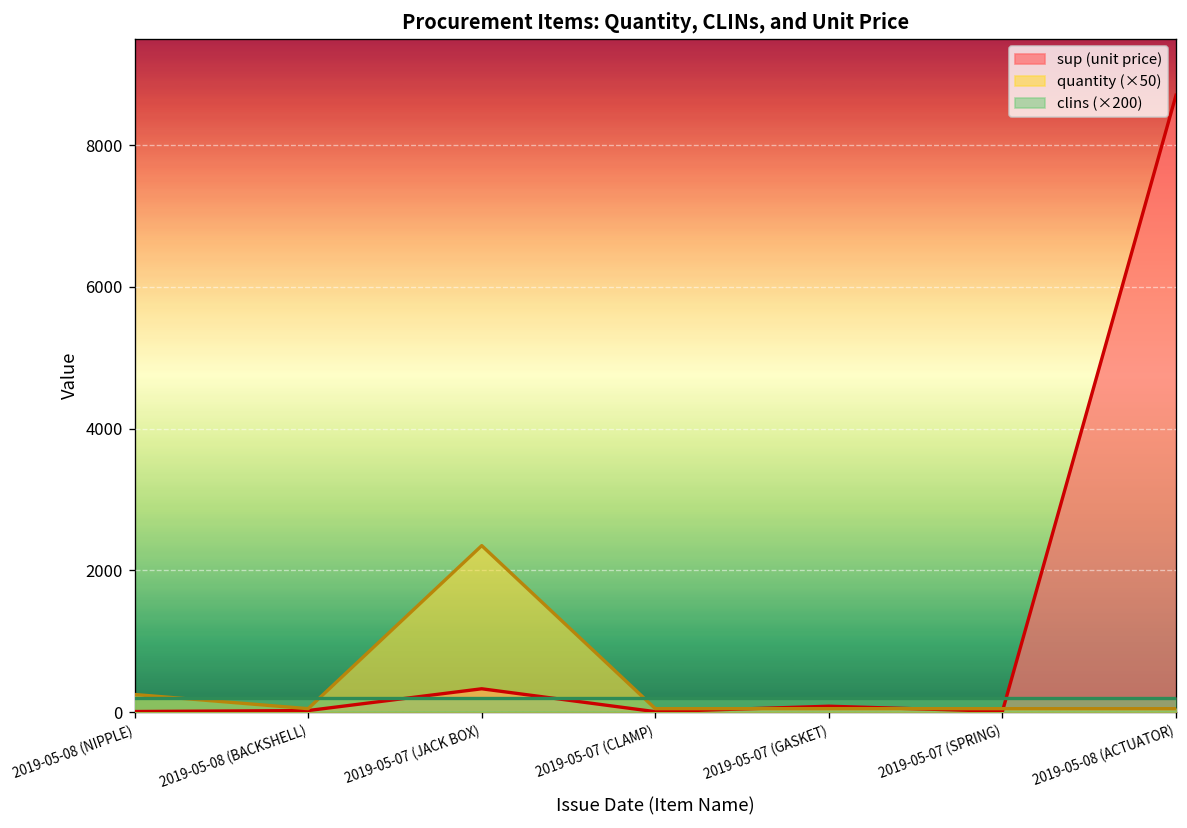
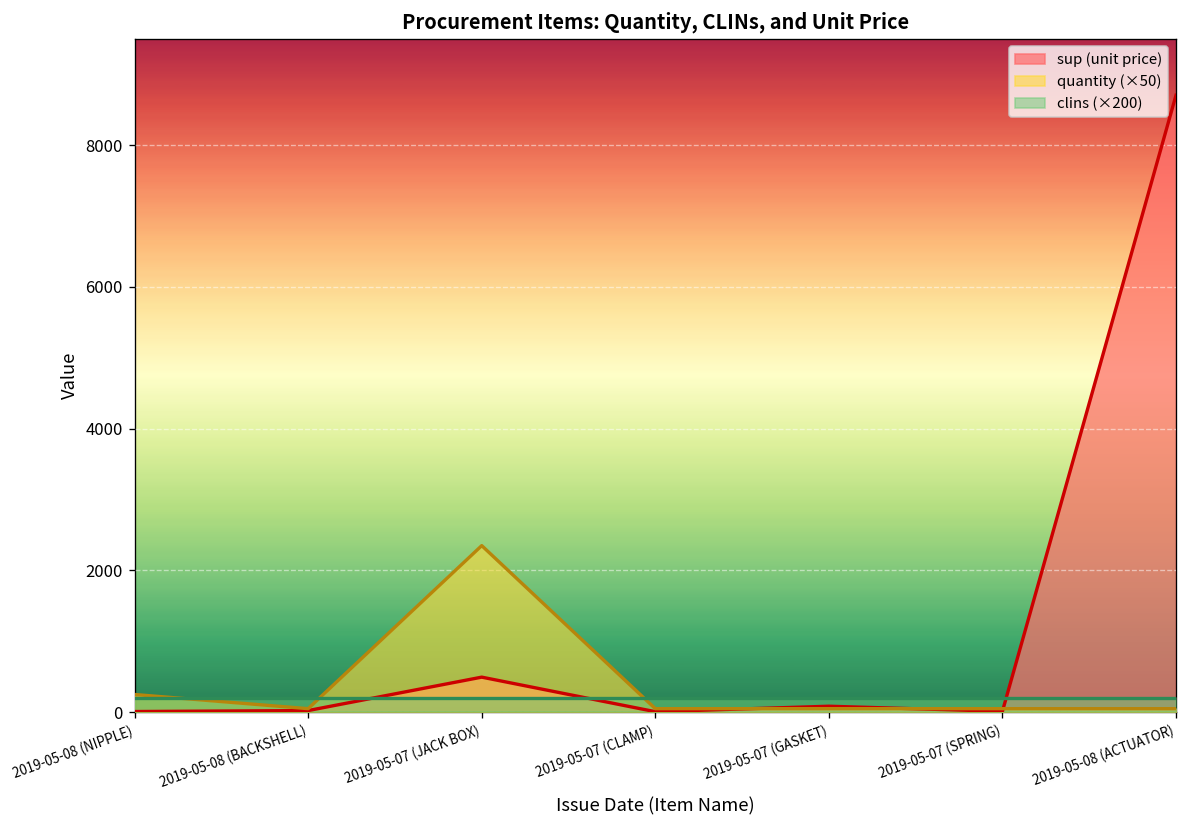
sup (unit price), 2019-05-07 (JACK BOX): 300 -> 500
